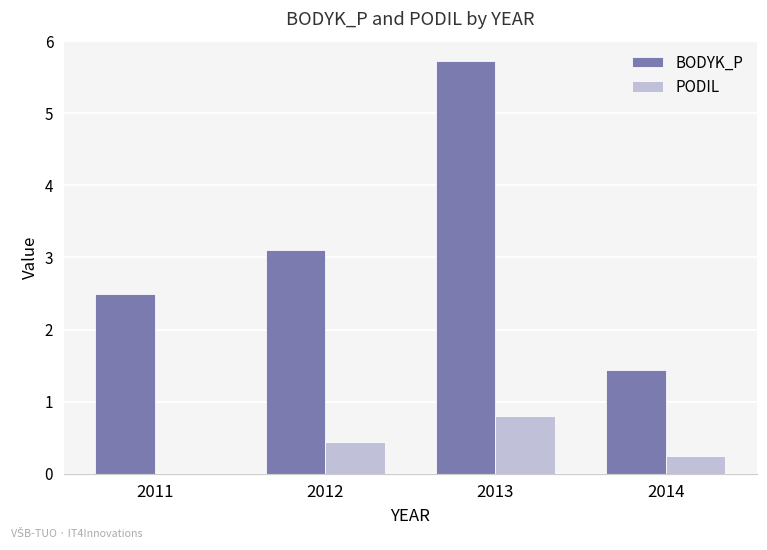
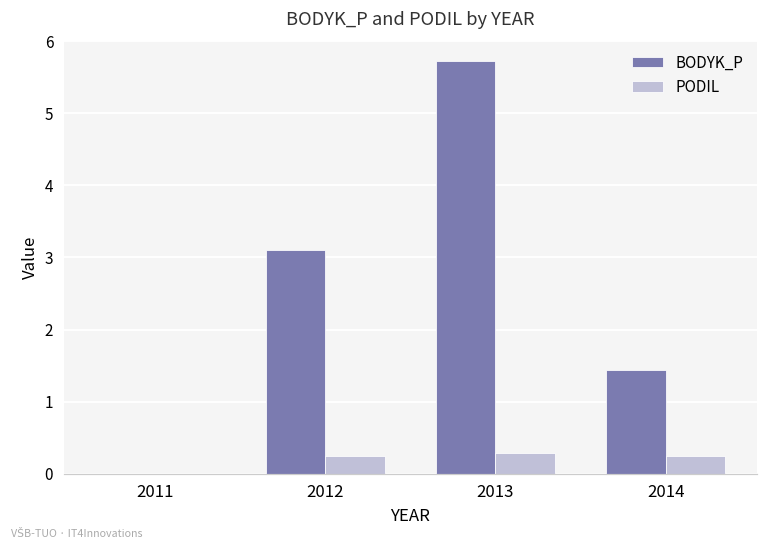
BODYK_P, 2011: 2.5 -> 0.0
PODIL, 2012: 0.4 -> 0.3
PODIL, 2013: 0.8 -> 0.3
